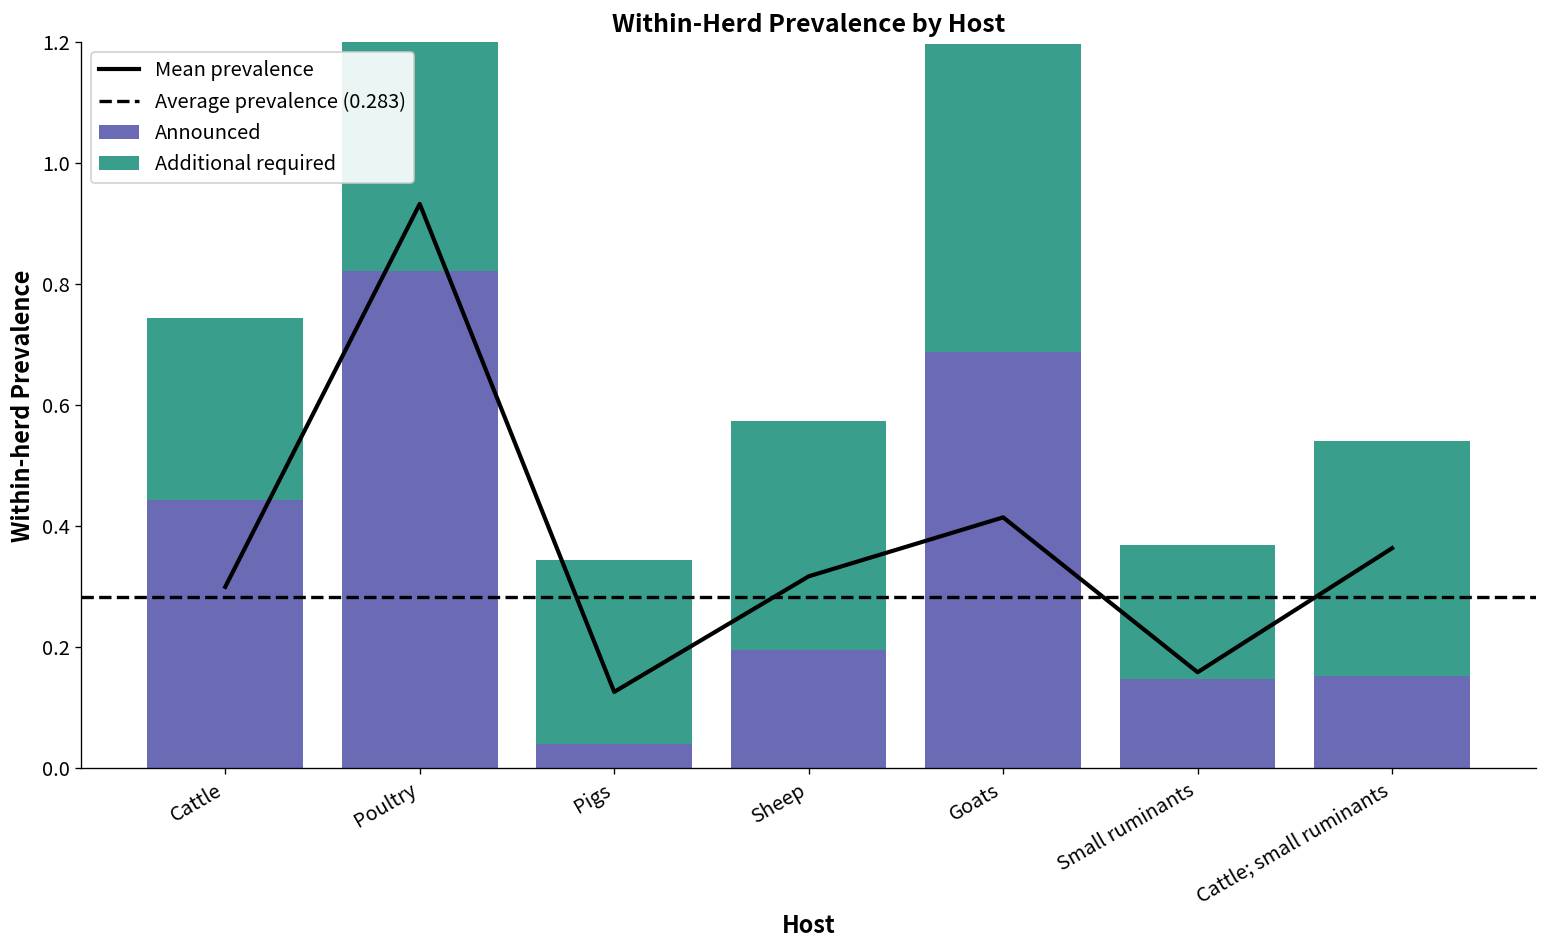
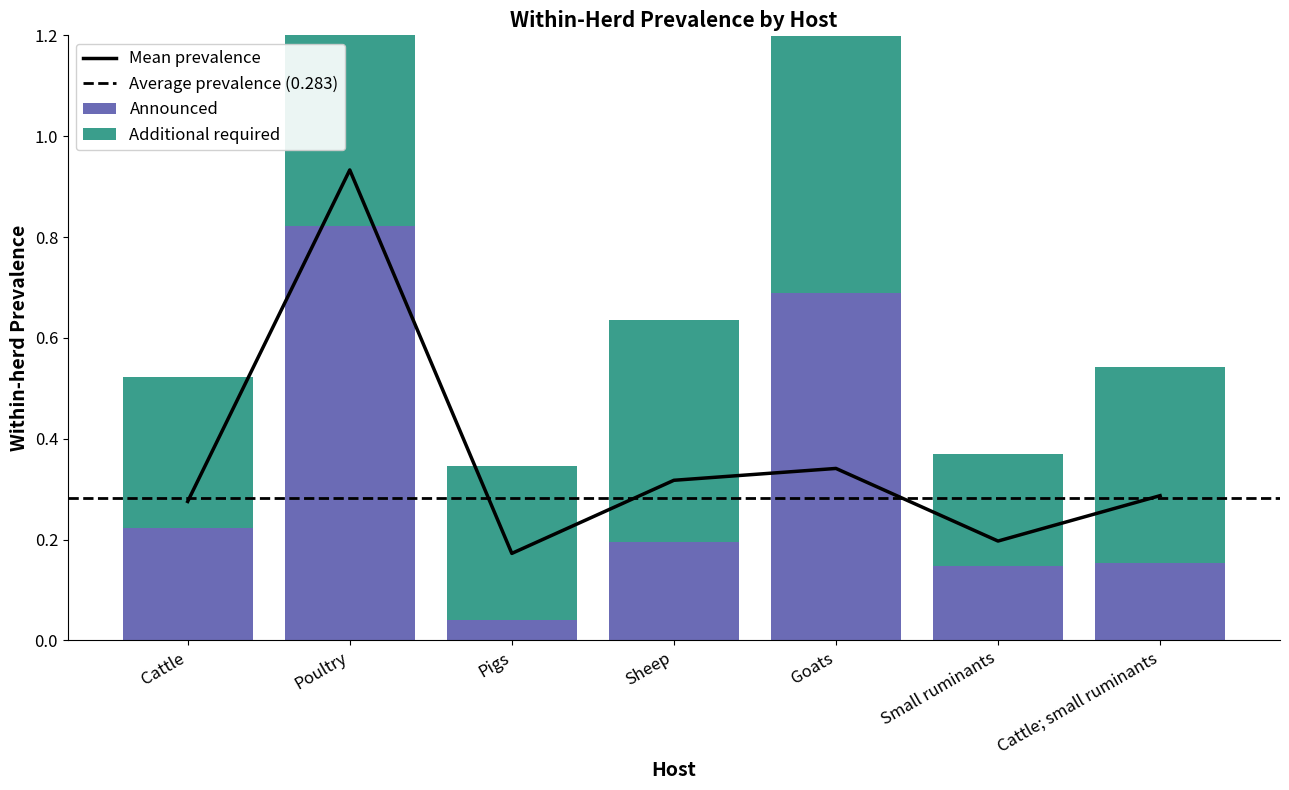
Mean prevalence, Cattle: 0.30 -> 0.28
Announced, Cattle: 0.44 -> 0.22
Mean prevalence, Pigs: 0.13 -> 0.17
Additional required, Sheep: 0.38 -> 0.44
Mean prevalence, Goats: 0.42 -> 0.34
Mean prevalence, Small ruminants: 0.16 -> 0.20
Mean prevalence, Cattle; small ruminants: 0.36 -> 0.29
